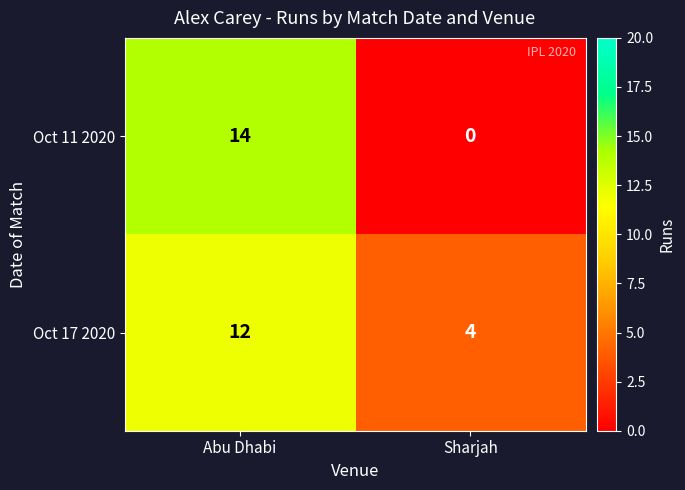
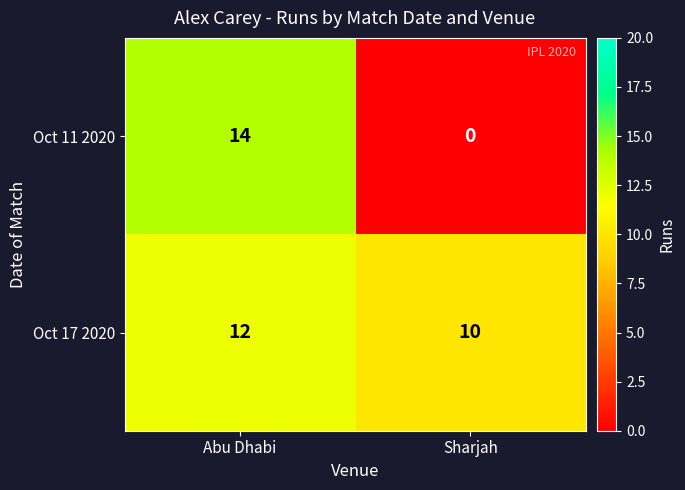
Oct 17 2020, Sharjah: 4 -> 10
